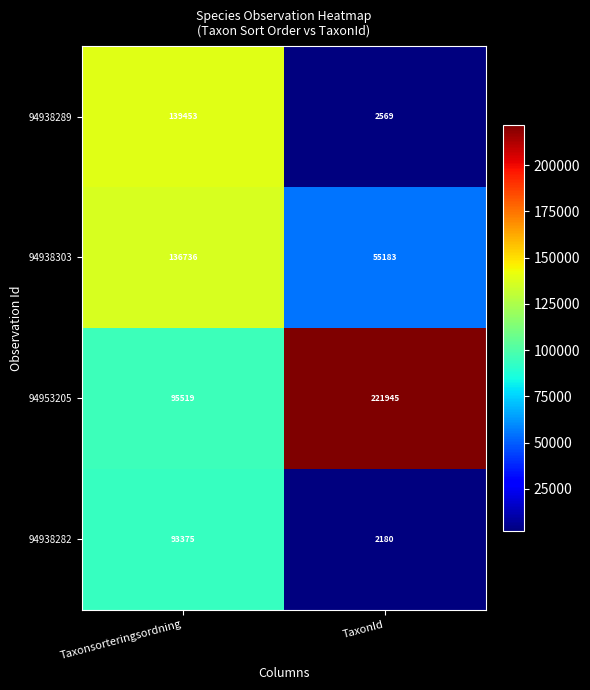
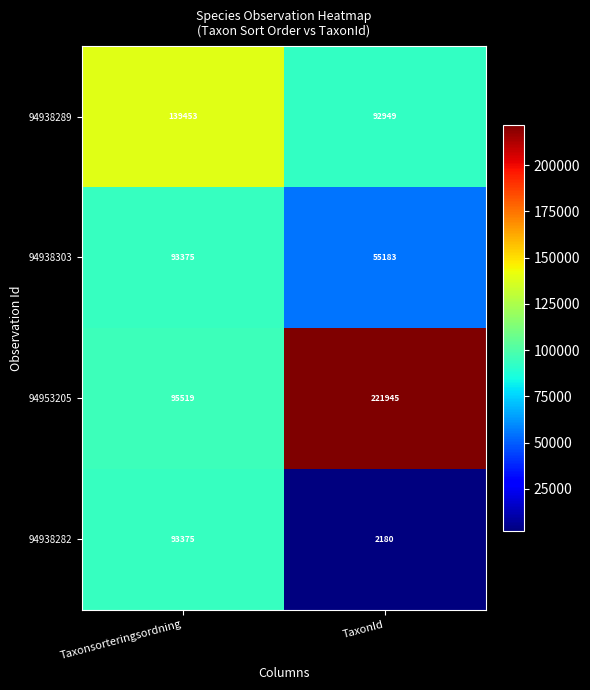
94938289, TaxonId: 2569 -> 92949
94938303, Taxonsorteringsordning: 136736 -> 93375
